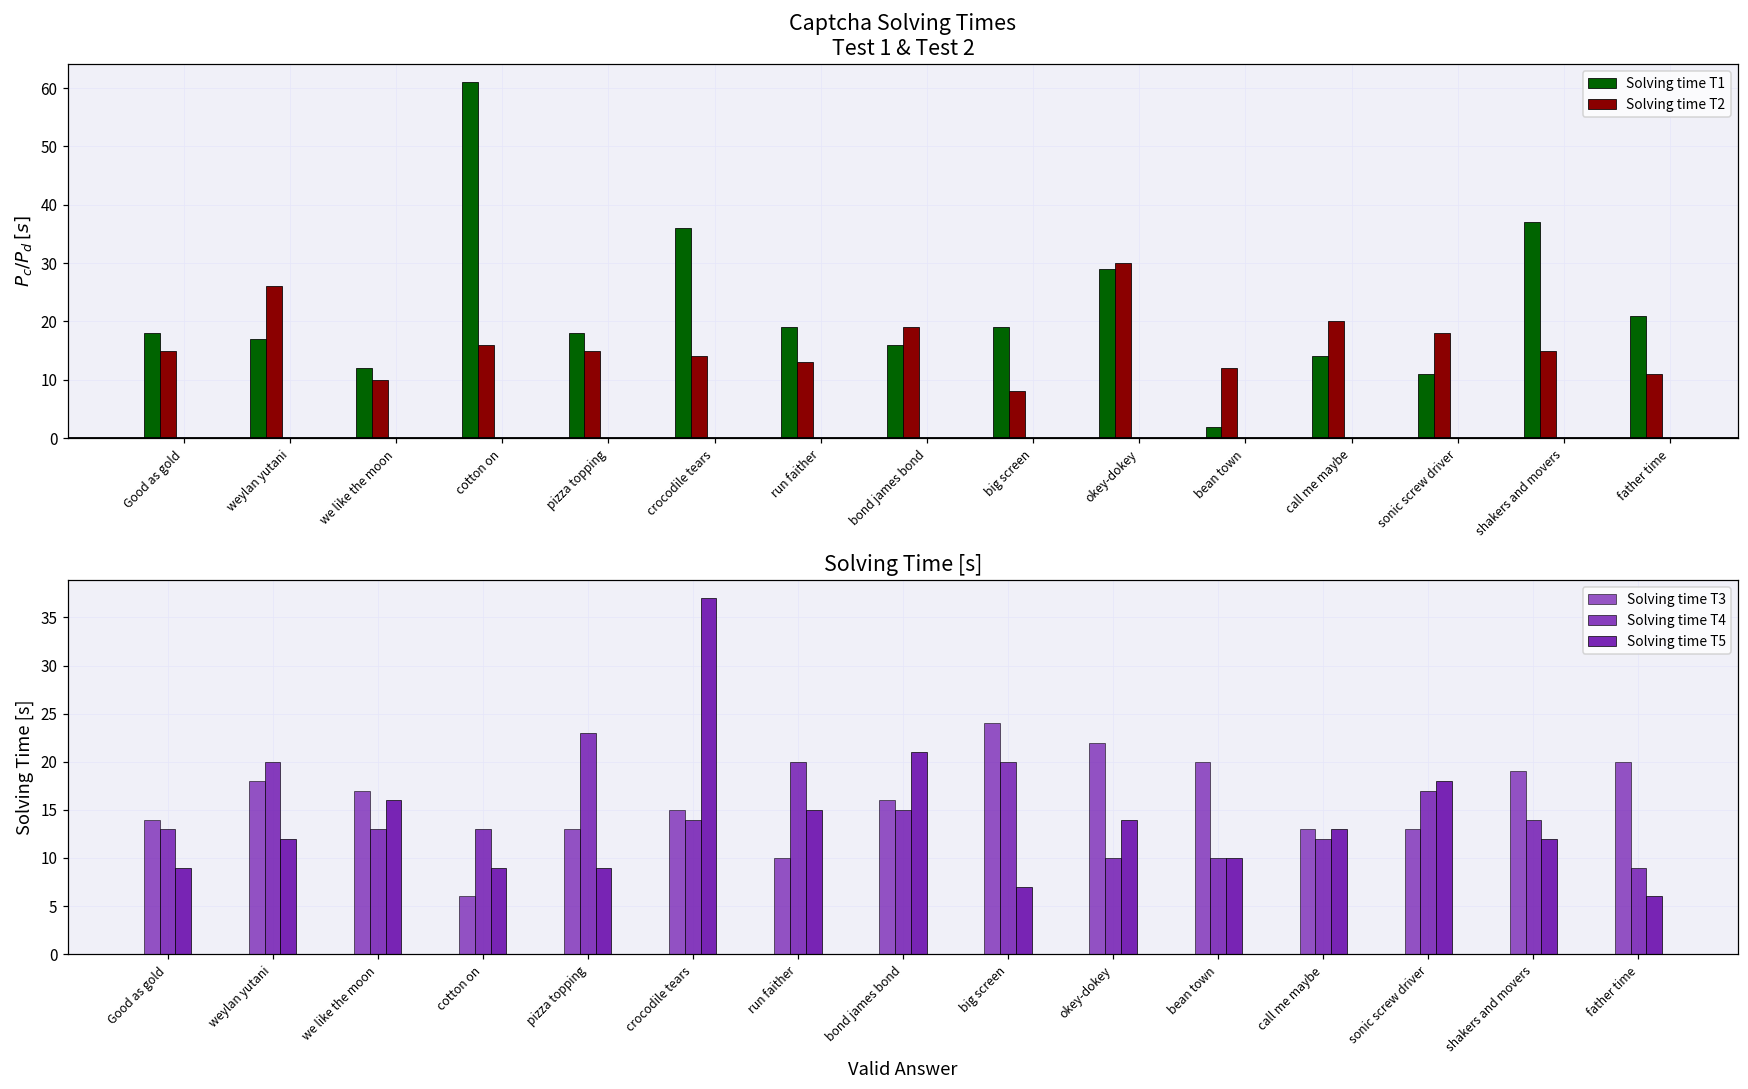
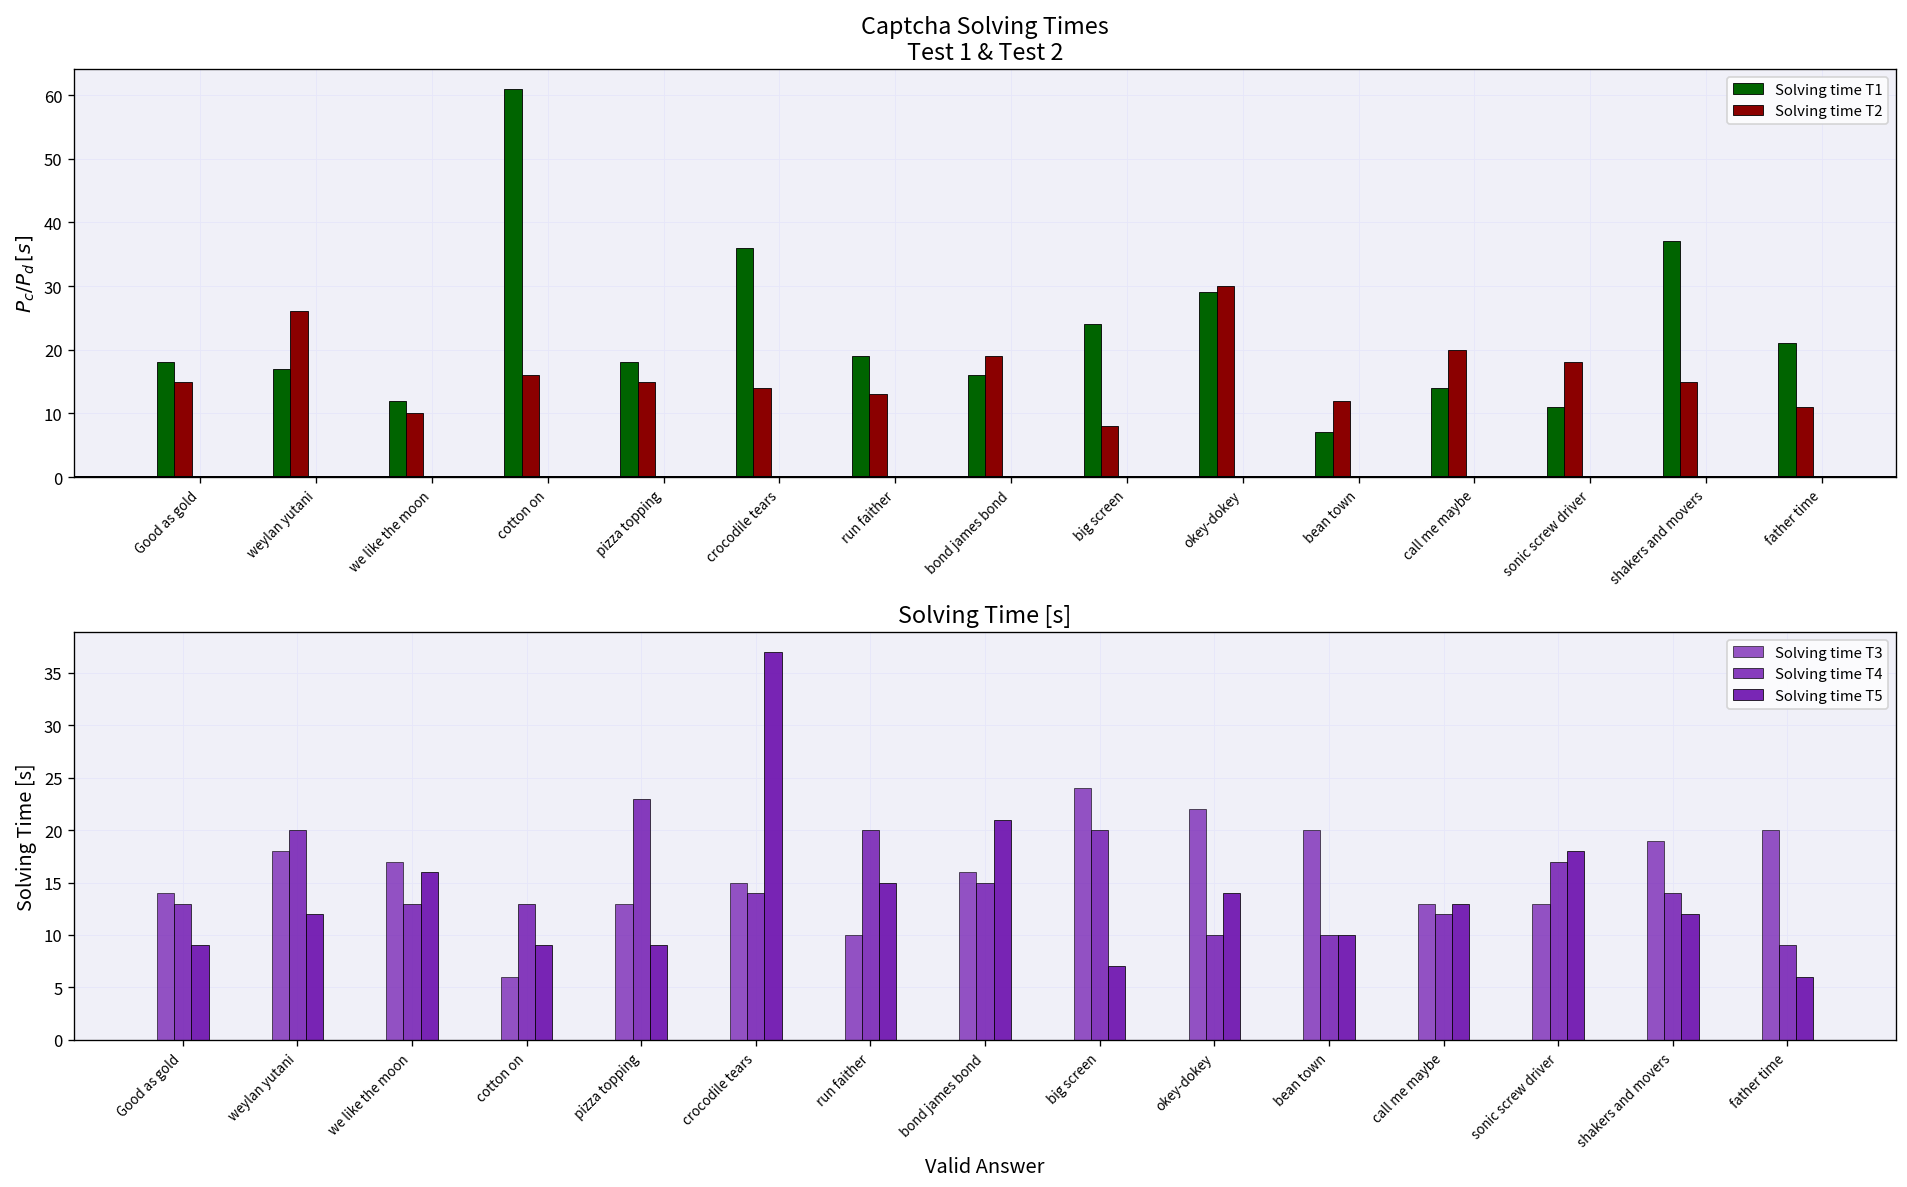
Captcha Solving Times Test 1 & Test 2, Solving time T1, big screen: 19 -> 24
Captcha Solving Times Test 1 & Test 2, Solving time T1, bean town: 2 -> 7
